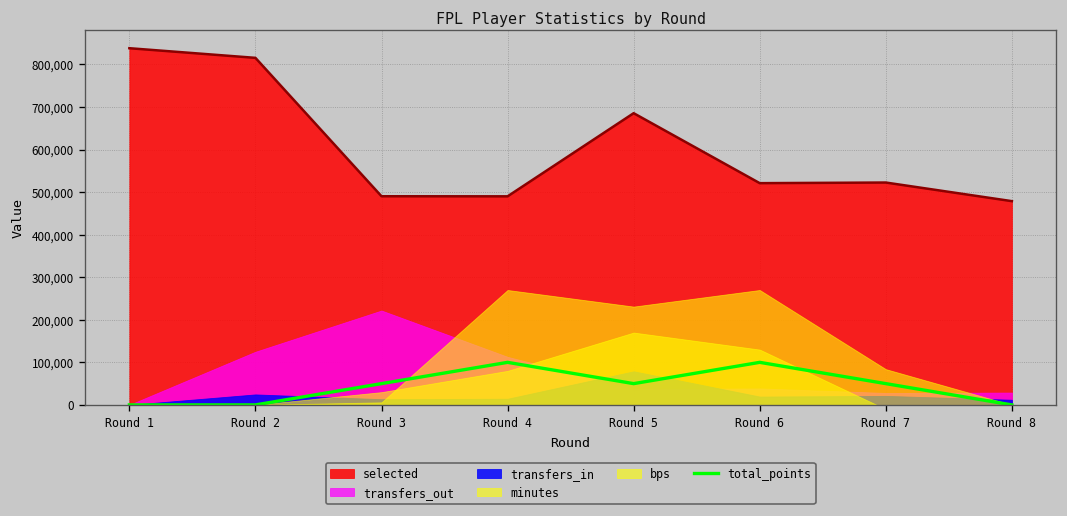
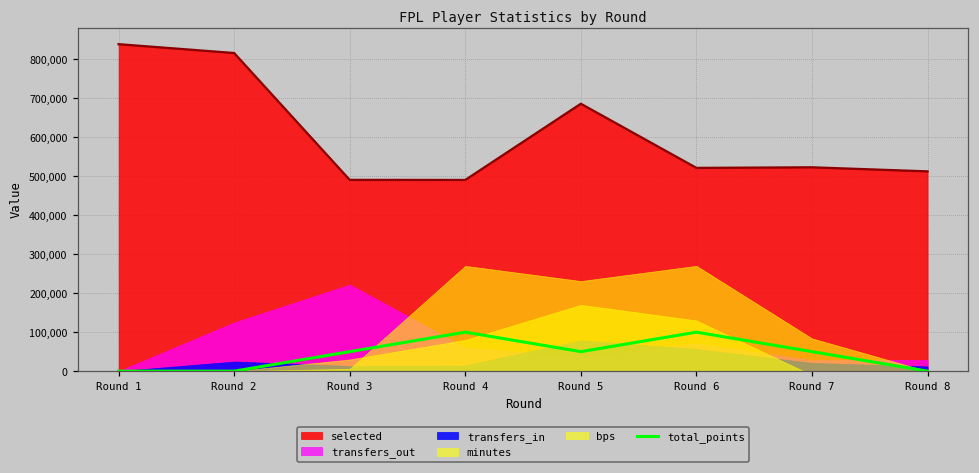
transfers_out, Round 4: 110,000 -> 60,000
transfers_out, Round 6: 40,000 -> 70,000
transfers_in, Round 6: 20,000 -> 60,000
selected, Round 8: 480,000 -> 510,000
